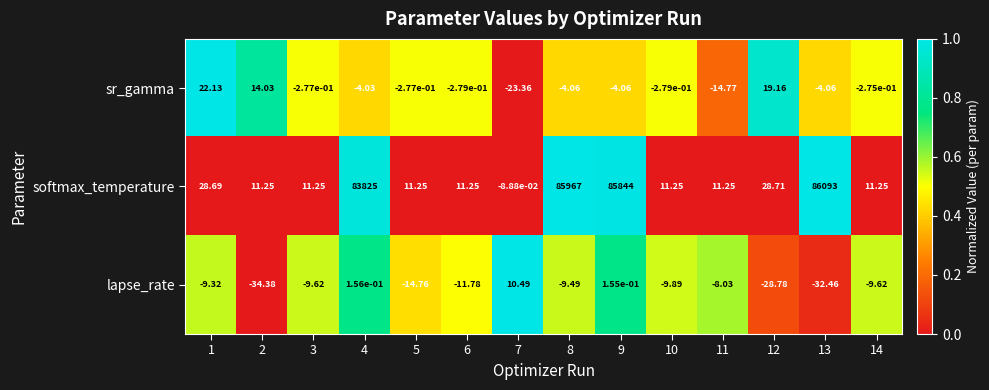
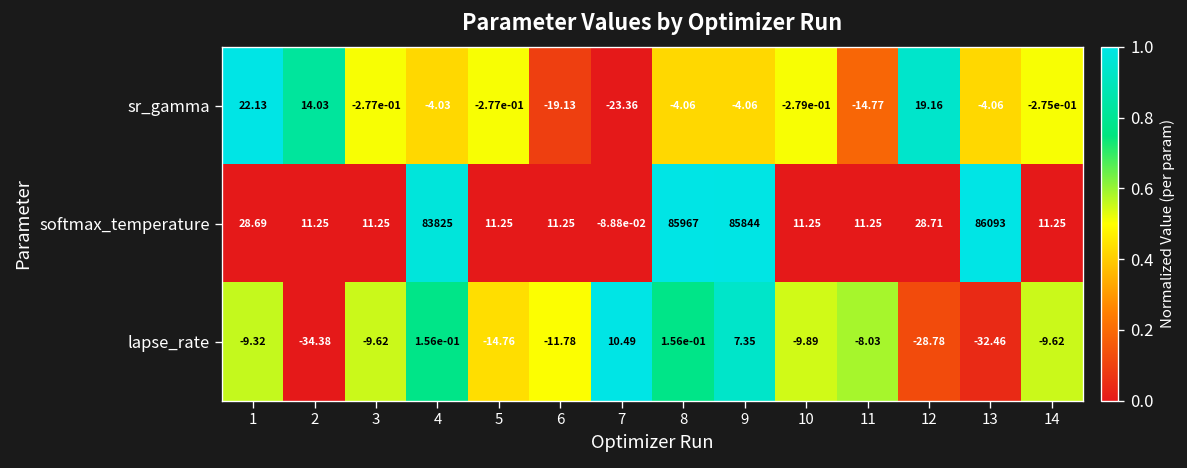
sr_gamma, 6: -2.79e-01 -> -19.13
lapse_rate, 8: -9.49 -> 1.56e-01
lapse_rate, 9: 1.55e-01 -> 7.35
